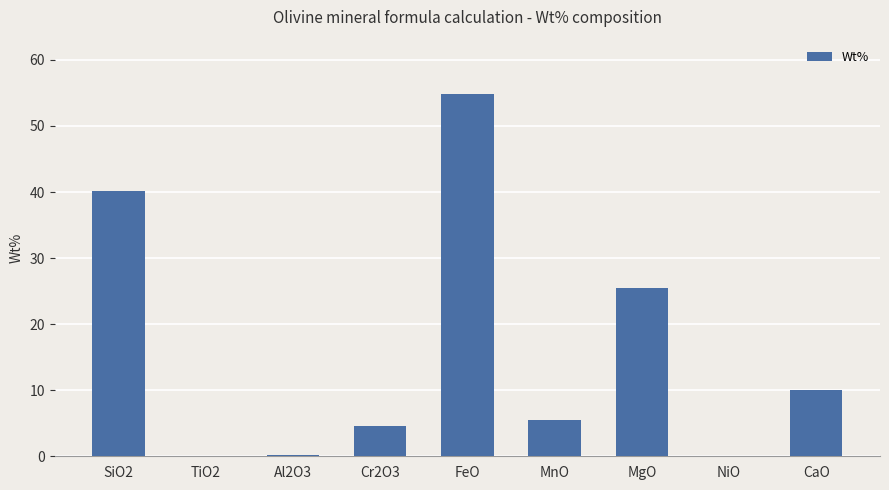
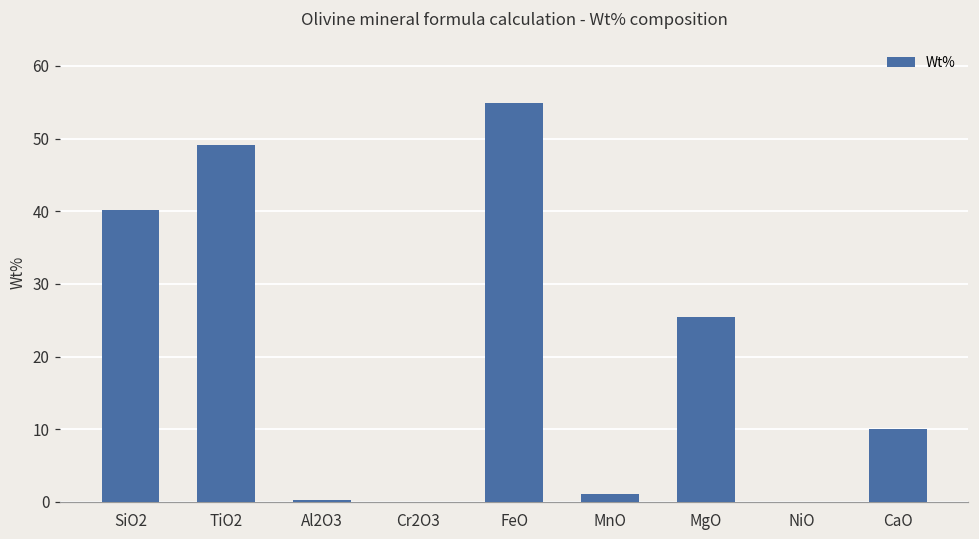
TiO2: 0 -> 49
Cr2O3: 5 -> 0
MnO: 5 -> 1
